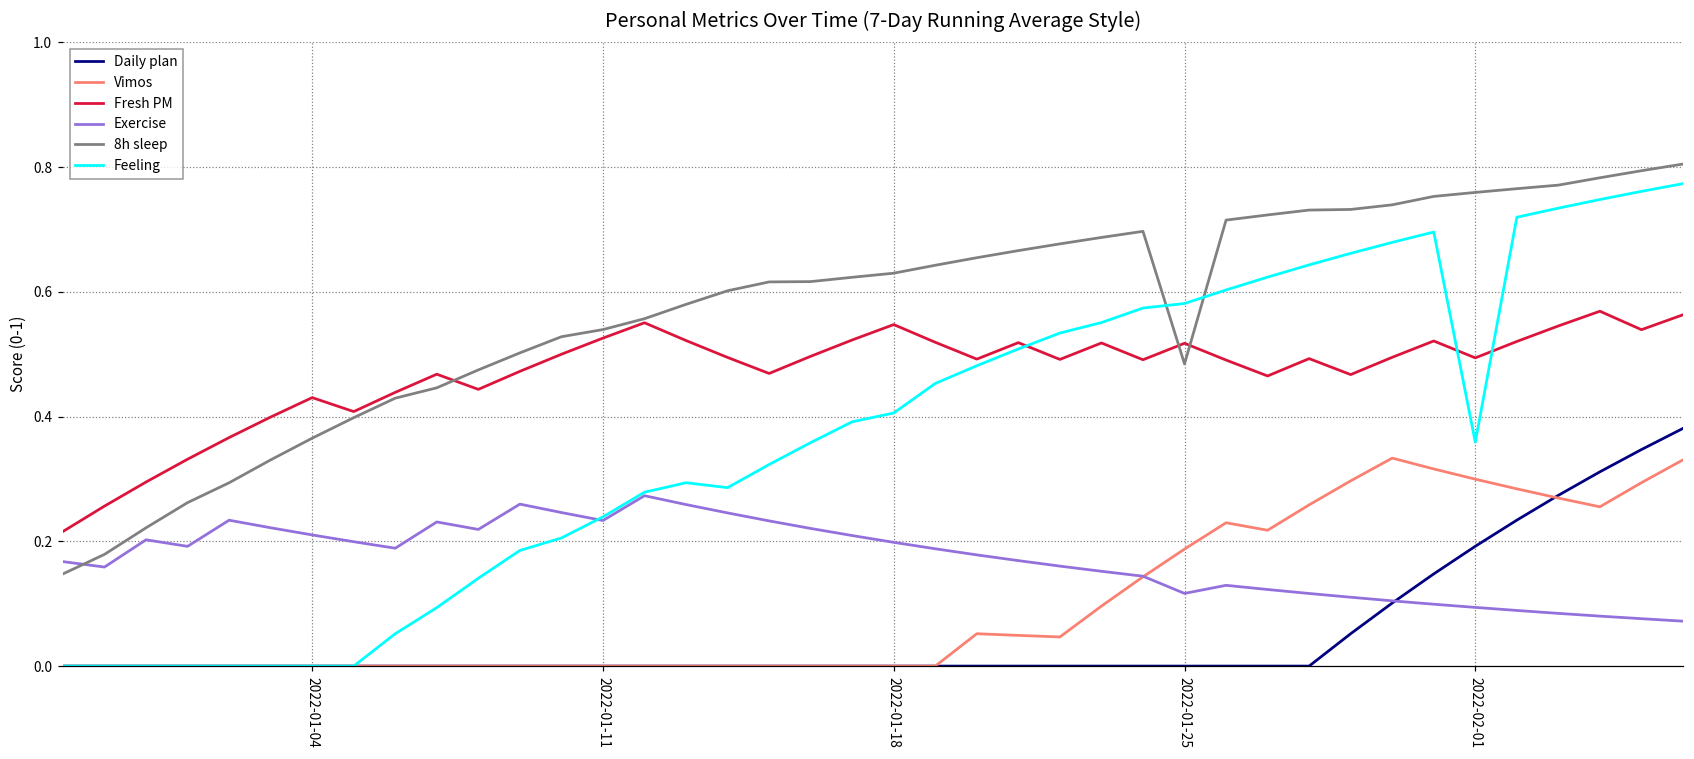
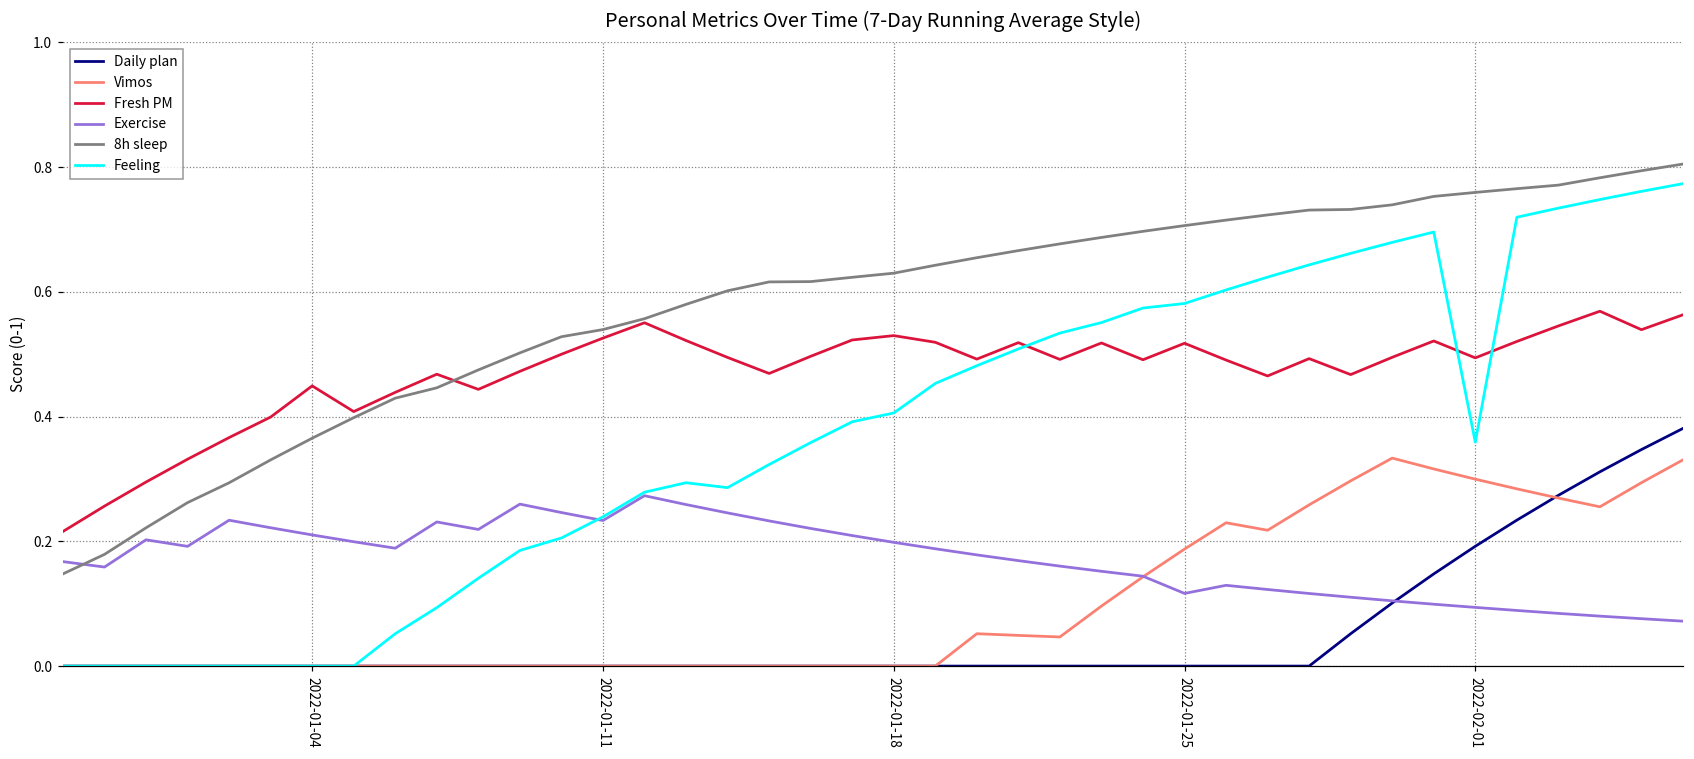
Fresh PM, 2022-01-04: 0.43 -> 0.45
Fresh PM, 2022-01-18: 0.55 -> 0.53
8h sleep, 2022-01-25: 0.48 -> 0.71
